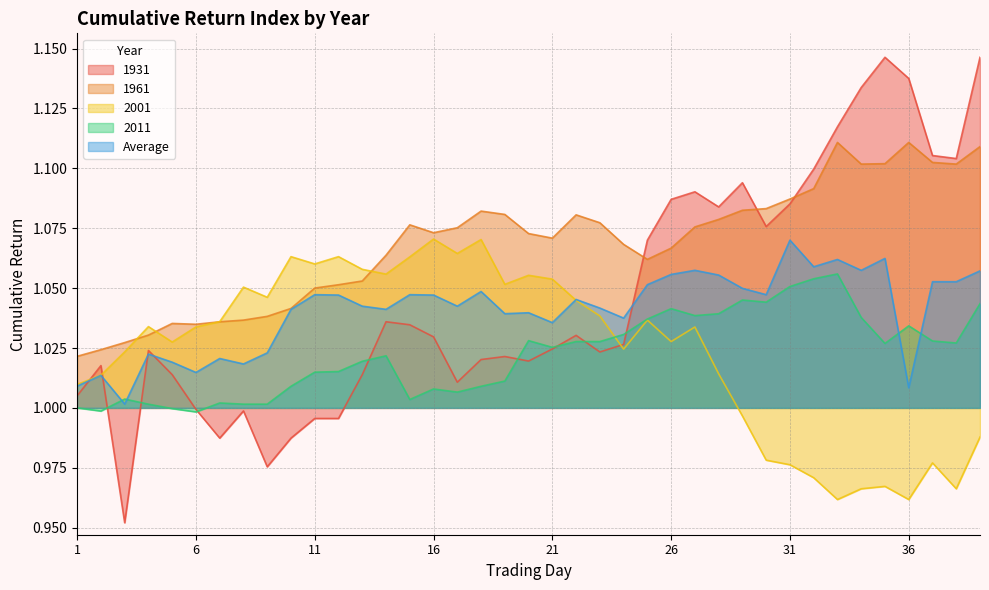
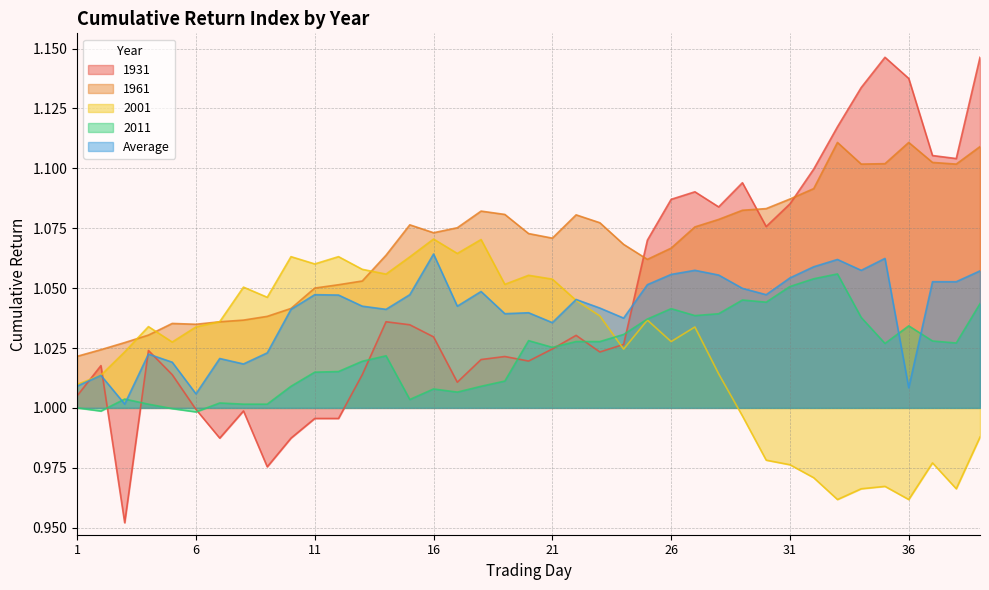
Average, 6: 1.015 -> 1.006
Average, 16: 1.047 -> 1.064
Average, 31: 1.070 -> 1.054
